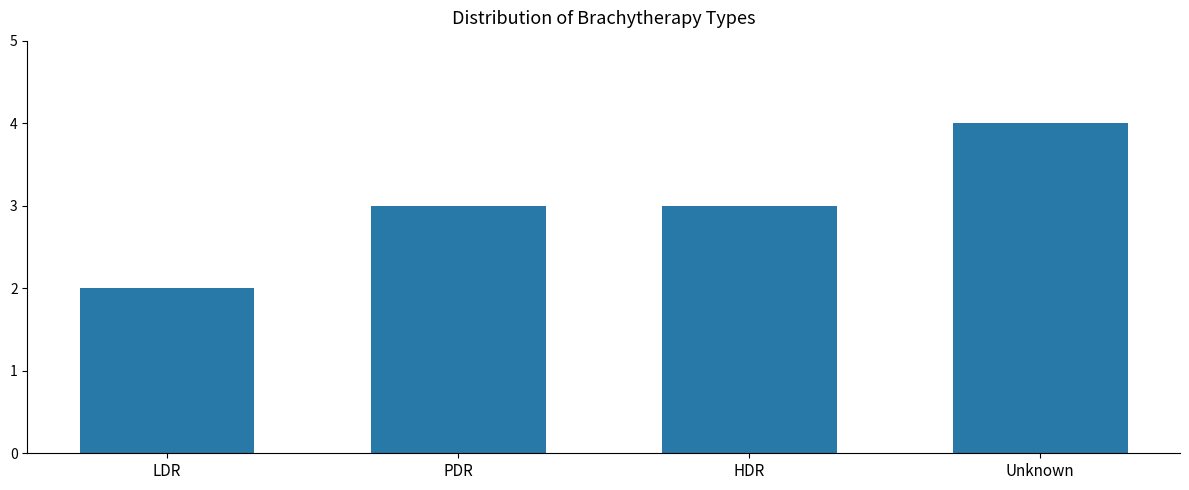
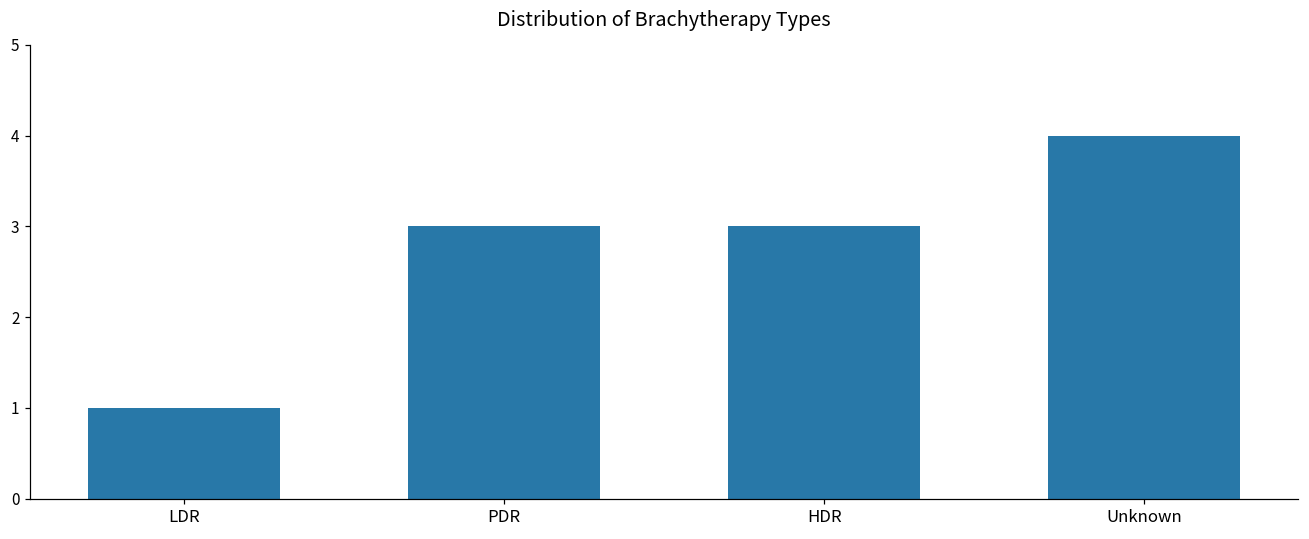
LDR: 2 -> 1
